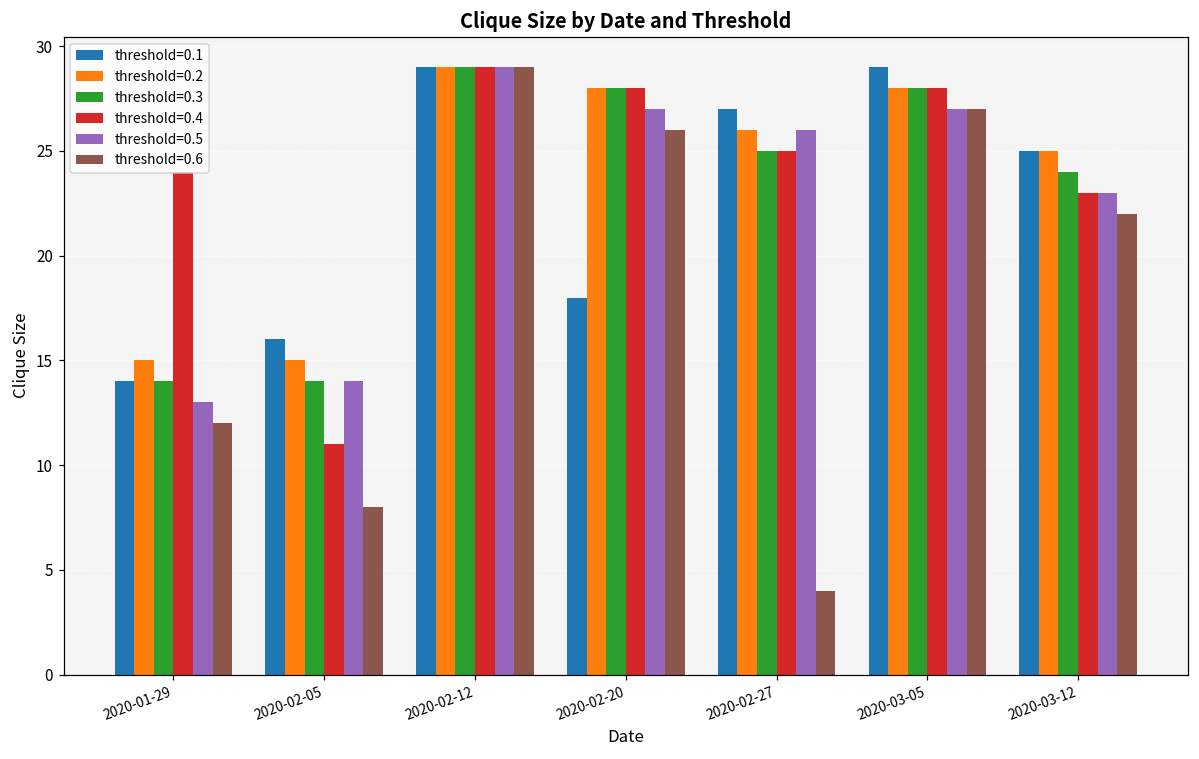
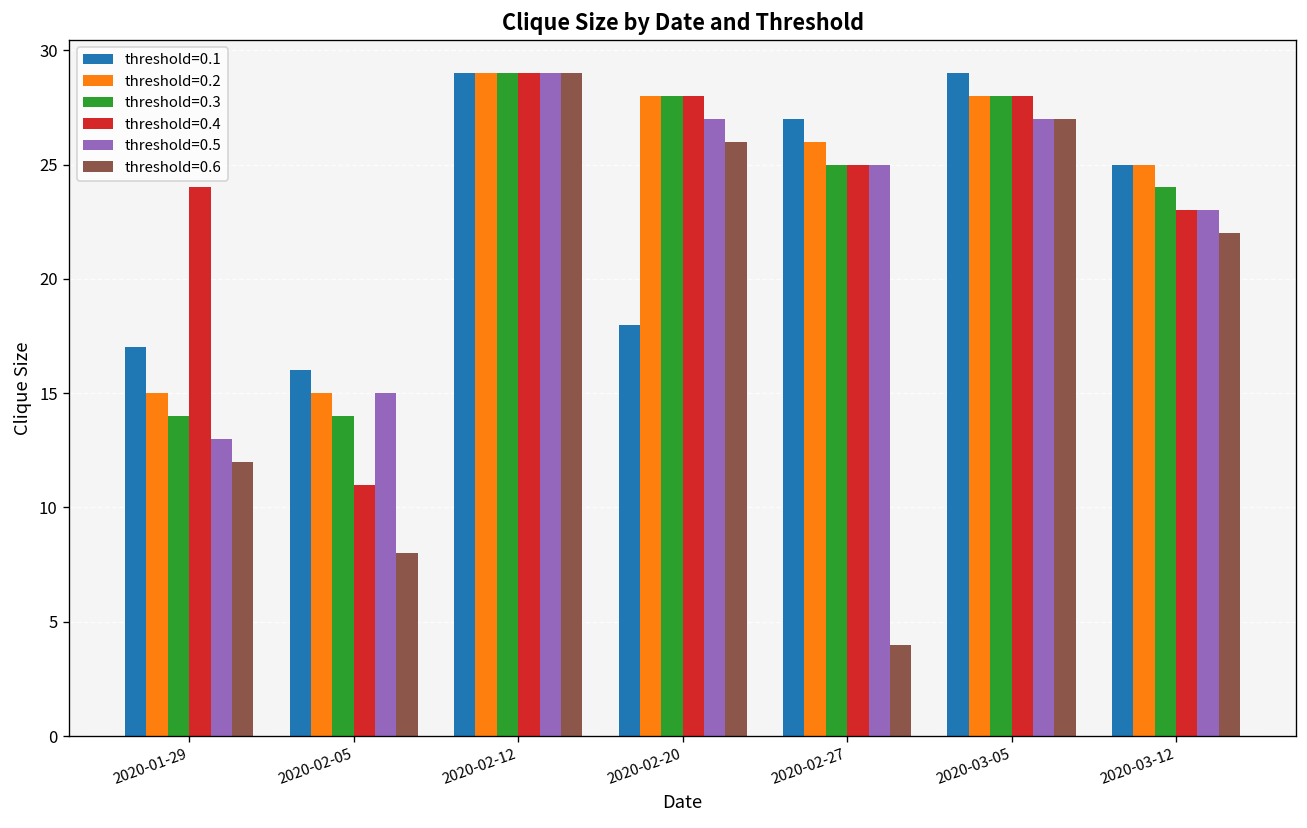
threshold=0.1, 2020-01-29: 14 -> 17
threshold=0.5, 2020-02-05: 14 -> 15
threshold=0.5, 2020-02-27: 26 -> 25
